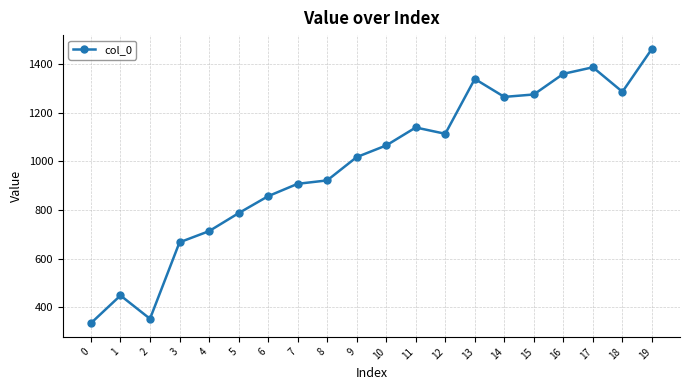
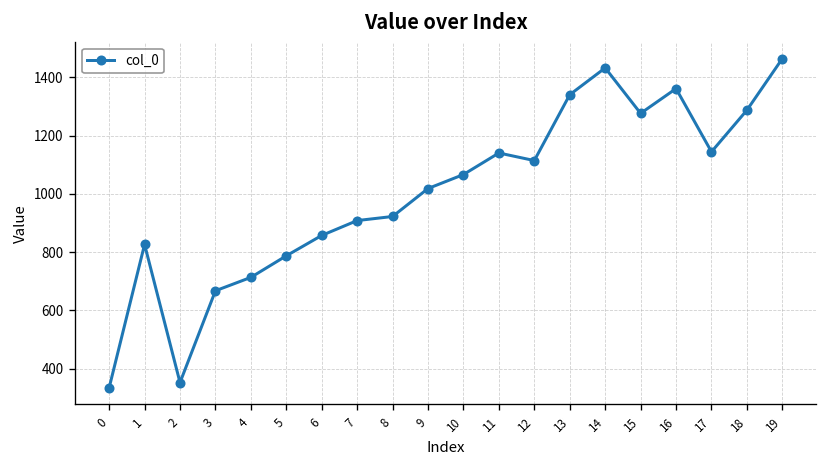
1: 450 -> 830
14: 1270 -> 1430
17: 1390 -> 1140
